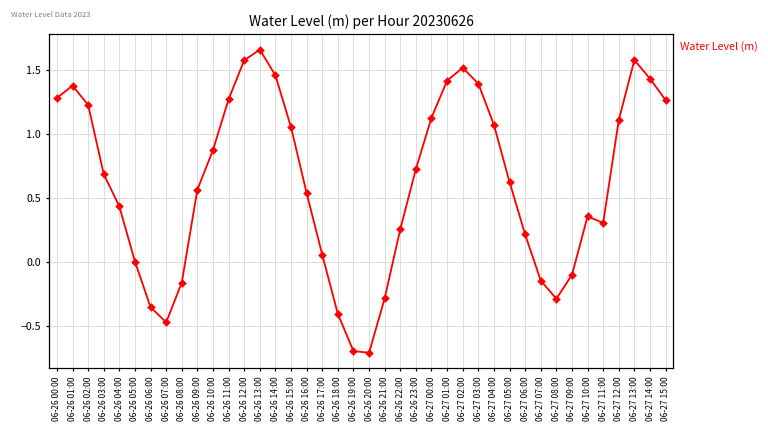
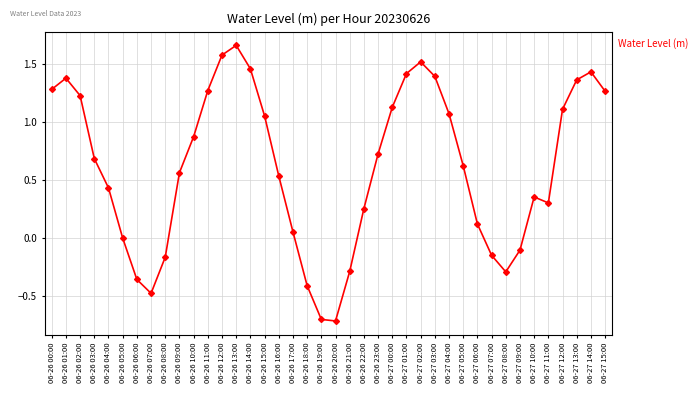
06-27 06:00: 0.21 -> 0.12
06-27 13:00: 1.58 -> 1.36
